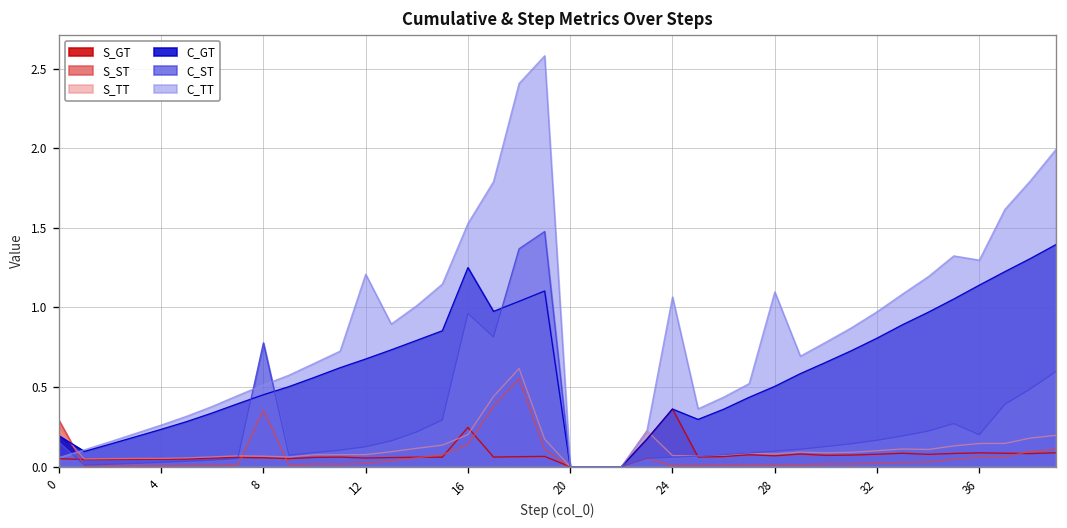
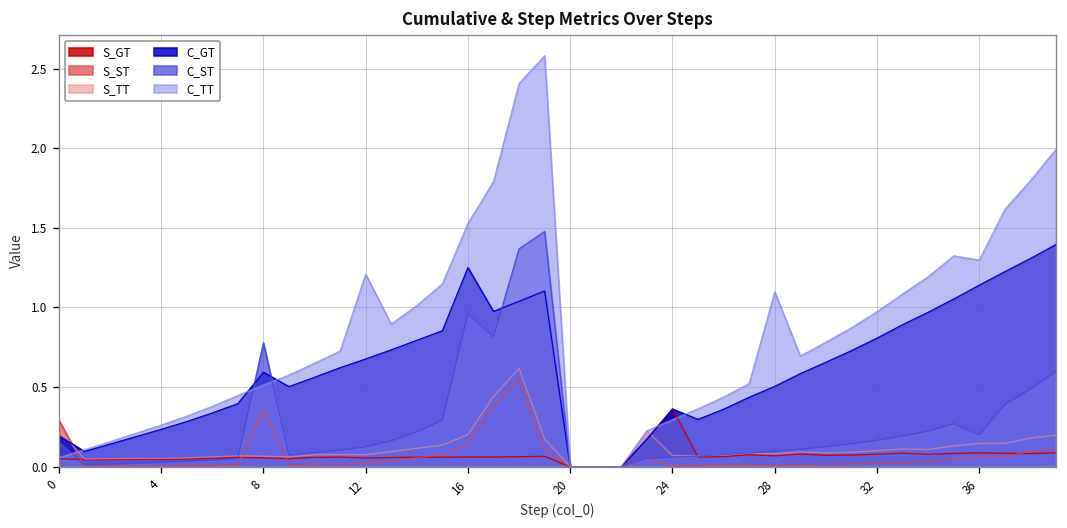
C_GT, 8: 0.45 -> 0.59
S_GT, 16: 0.25 -> 0.06
C_TT, 24: 1.07 -> 0.30
